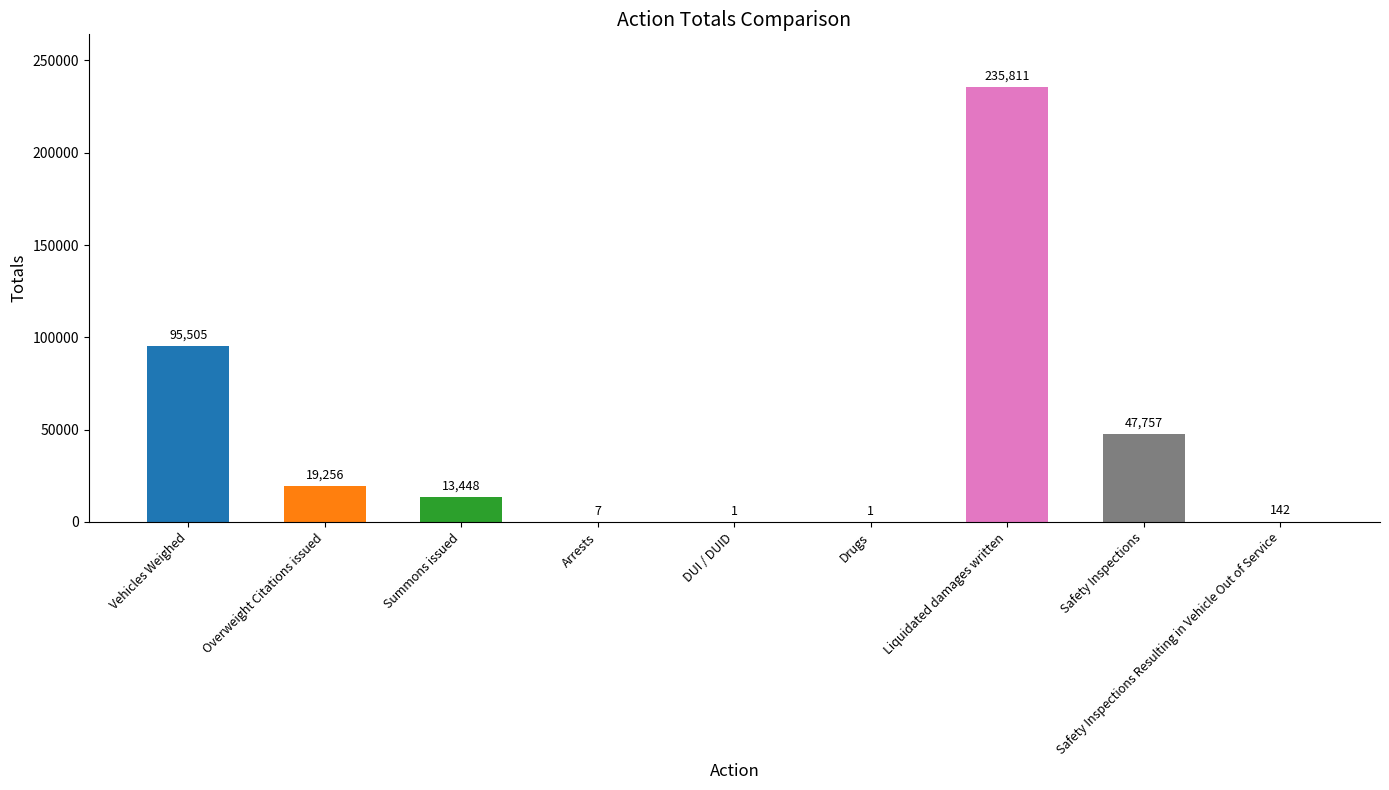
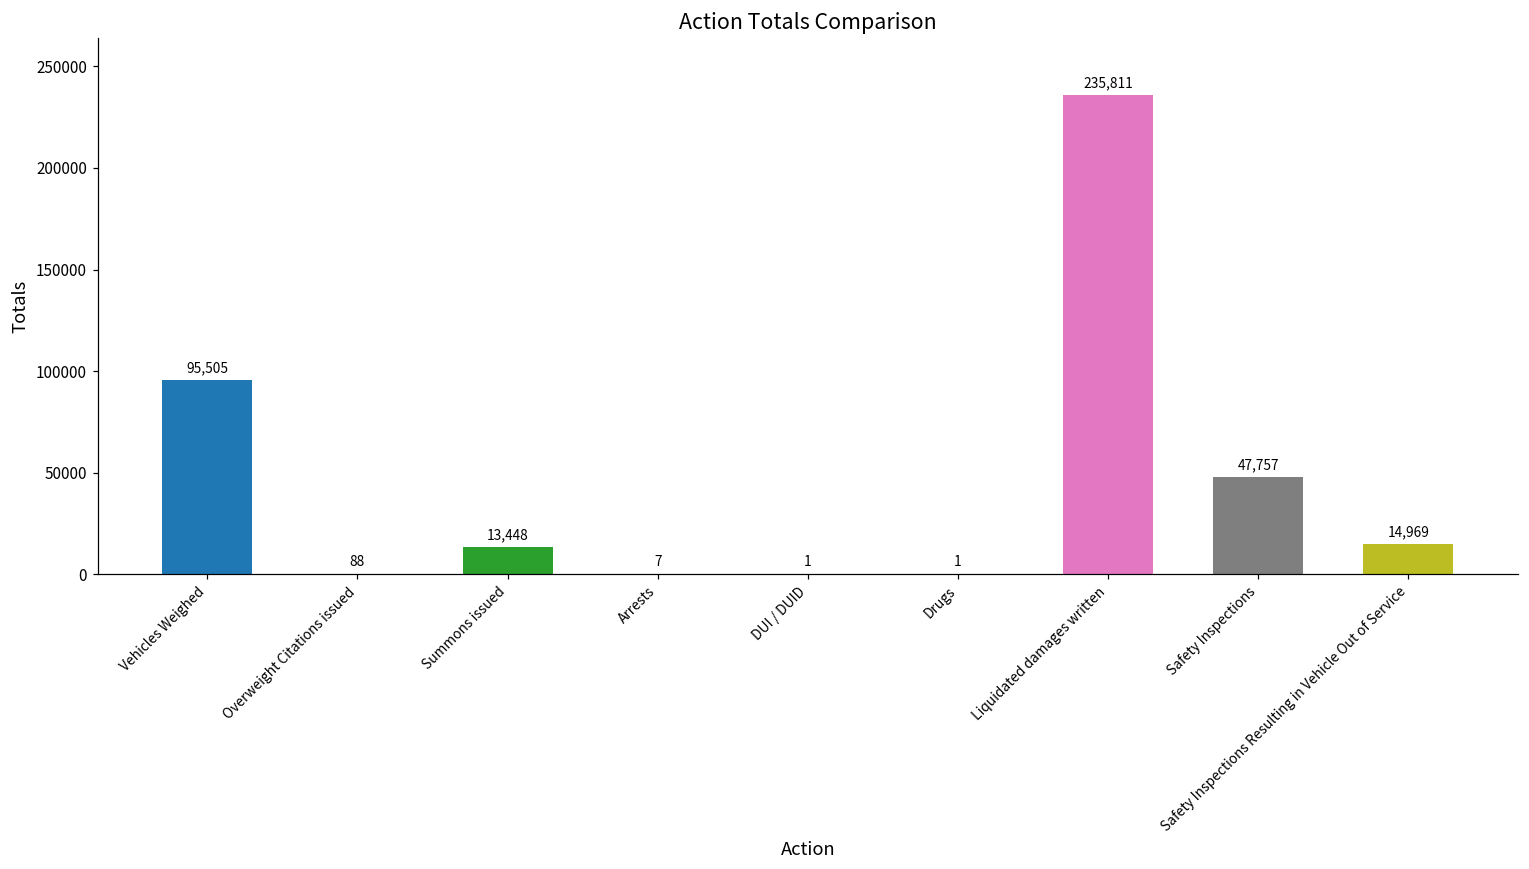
Overweight Citations issued: 19,256 -> 88
Safety Inspections Resulting in Vehicle Out of Service: 142 -> 14,969
